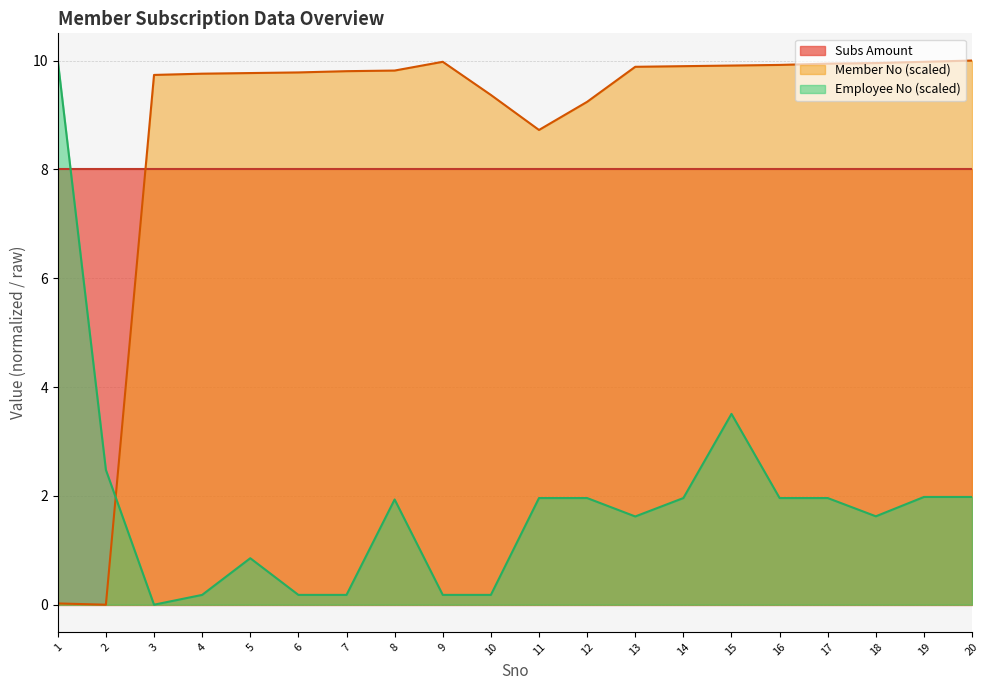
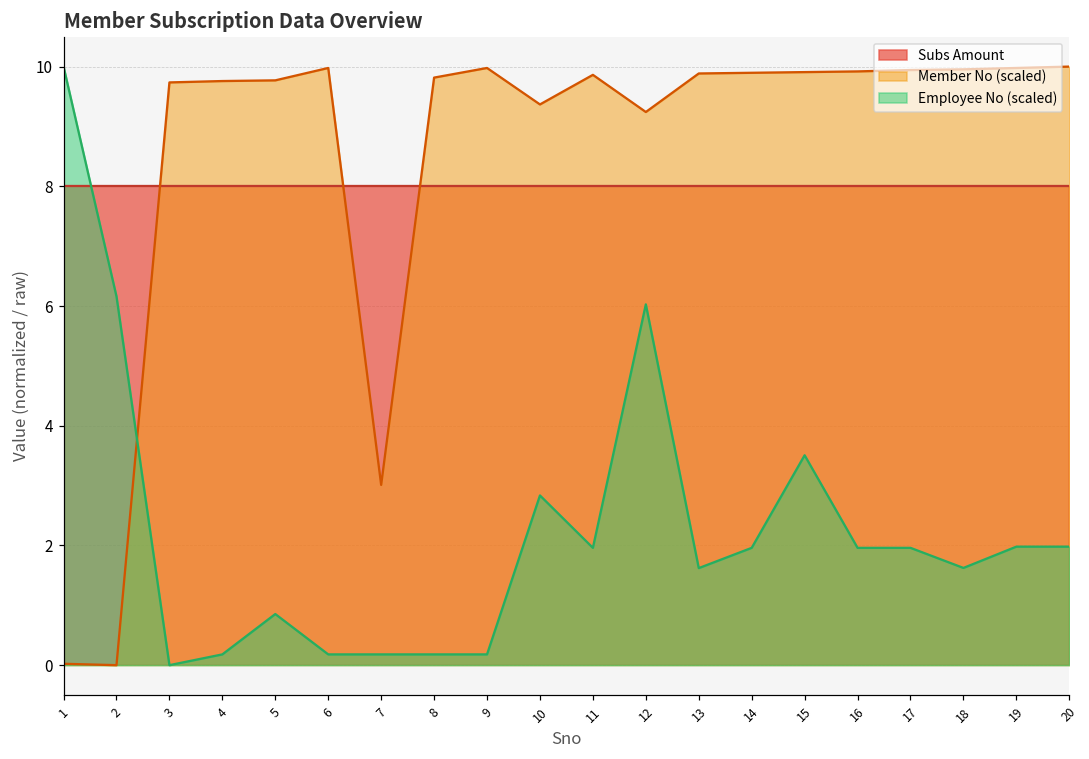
Employee No (scaled), 2: 2.5 -> 6.2
Member No (scaled), 6: 9.8 -> 10.0
Member No (scaled), 7: 9.8 -> 3.0
Employee No (scaled), 8: 1.9 -> 0.2
Employee No (scaled), 10: 0.2 -> 2.8
Member No (scaled), 11: 8.7 -> 9.9
Employee No (scaled), 12: 2.0 -> 6.0
